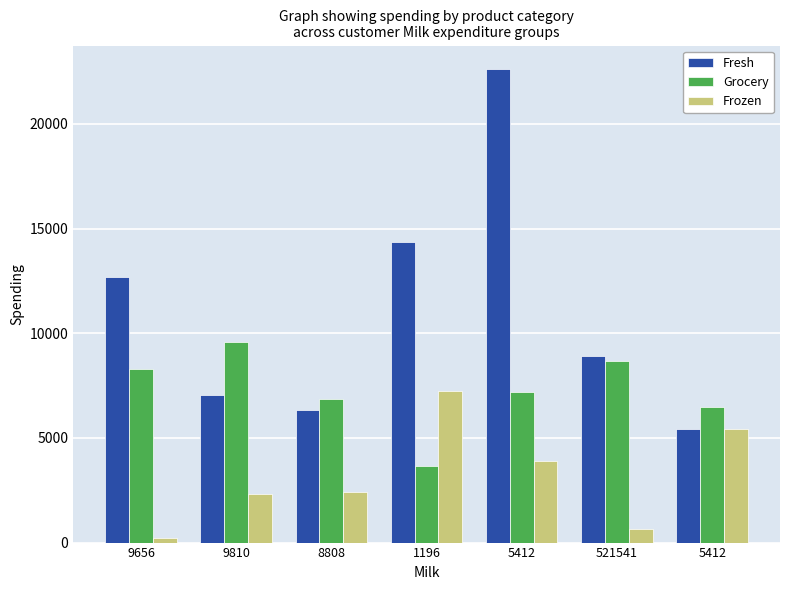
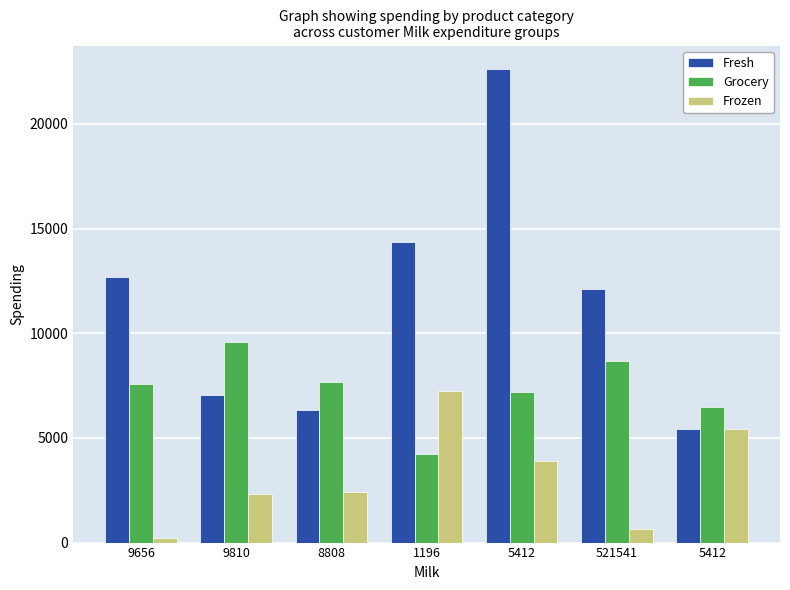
Grocery, 9656: 8300 -> 7600
Grocery, 8808: 6900 -> 7700
Grocery, 1196: 3700 -> 4200
Fresh, 521541: 8900 -> 12100
